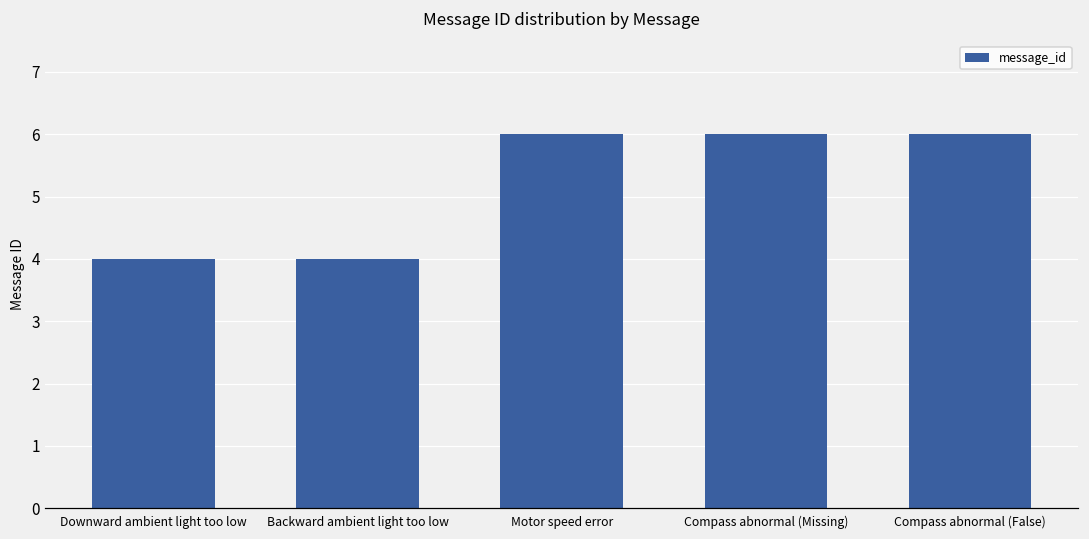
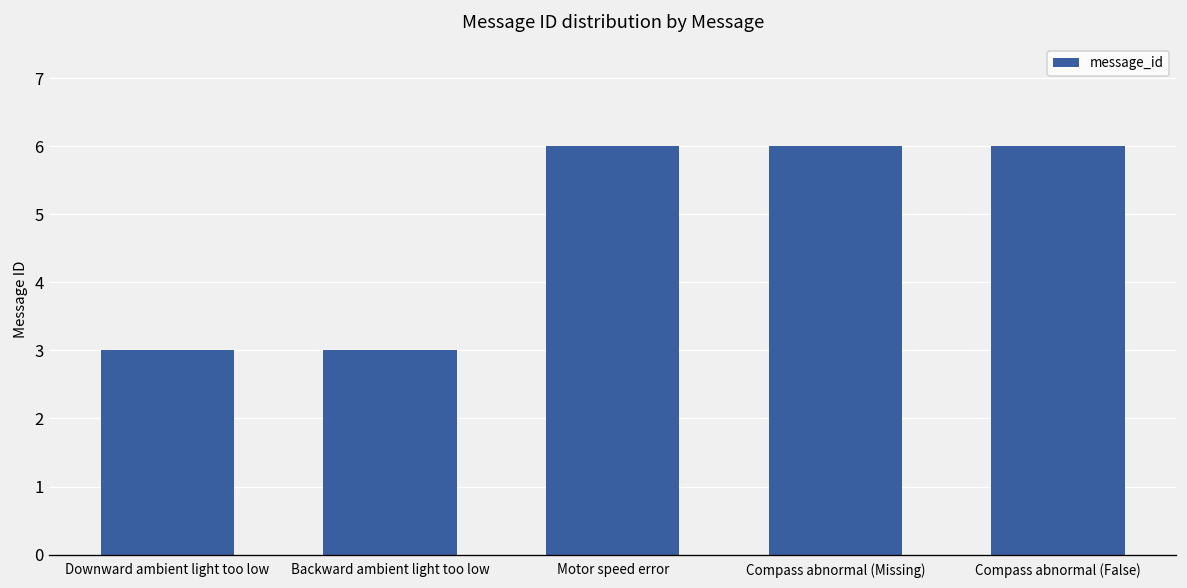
Downward ambient light too low: 4 -> 3
Backward ambient light too low: 4 -> 3
